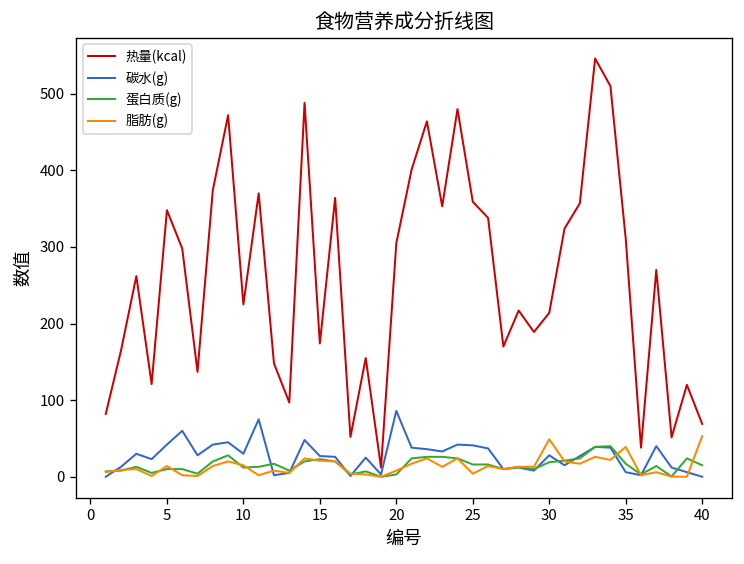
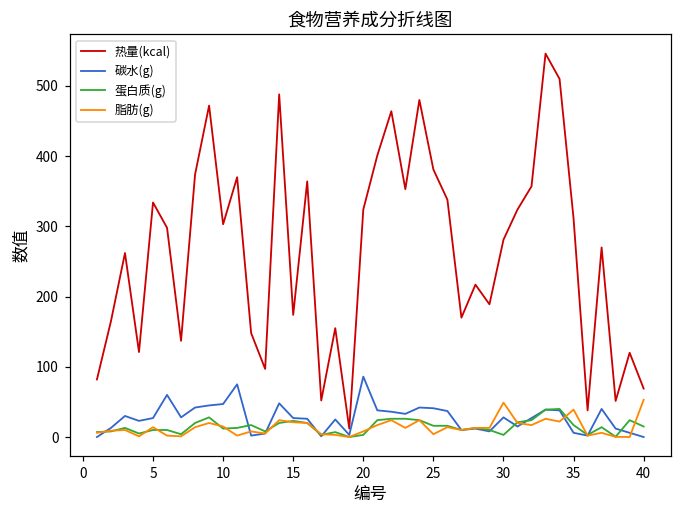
热量(kcal), 5: 350 -> 330
碳水(g), 5: 40 -> 30
热量(kcal), 10: 230 -> 300
碳水(g), 10: 30 -> 50
热量(kcal), 20: 310 -> 320
热量(kcal), 25: 360 -> 380
热量(kcal), 30: 210 -> 280
蛋白质(g), 30: 20 -> 0
